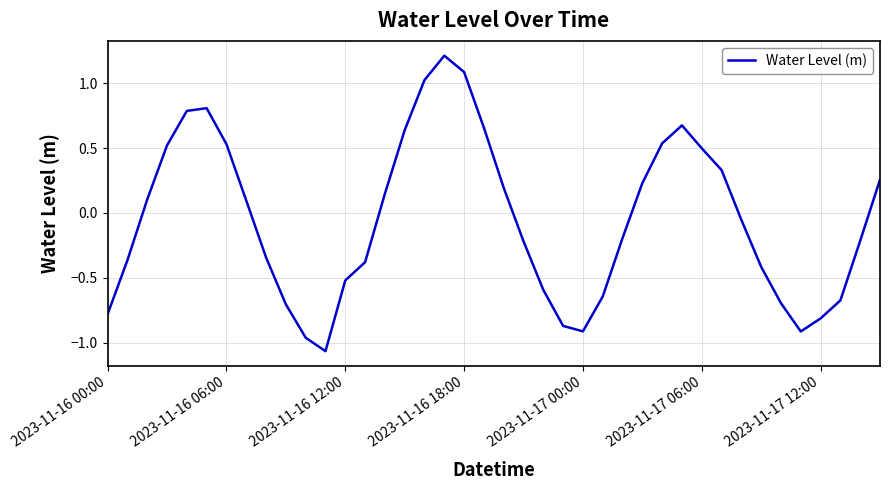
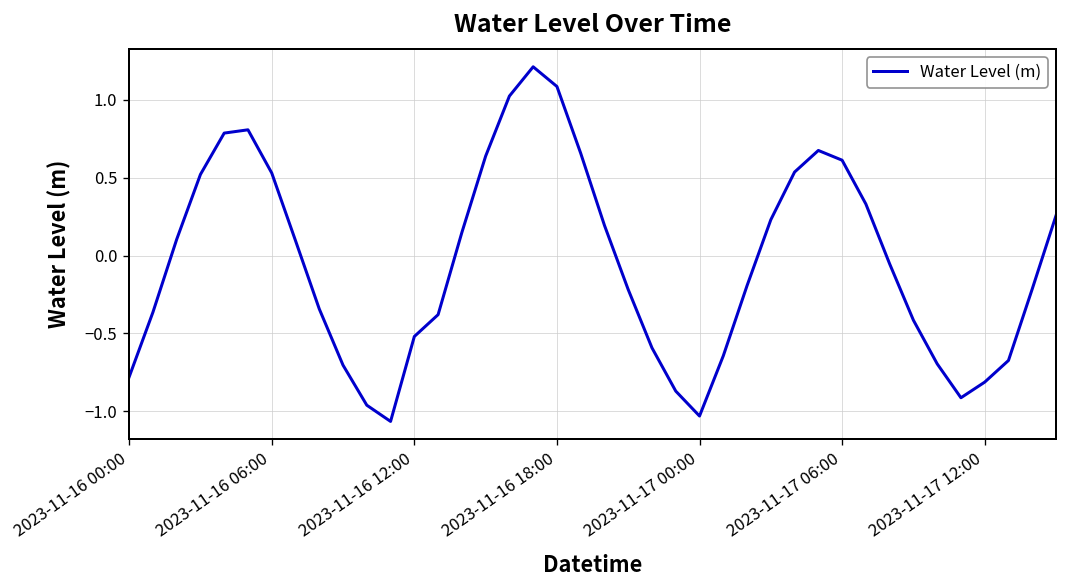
2023-11-17 00:00: -0.91 -> -1.03
2023-11-17 06:00: 0.50 -> 0.61
